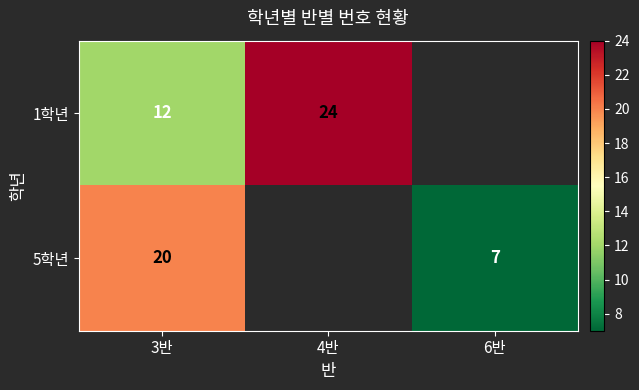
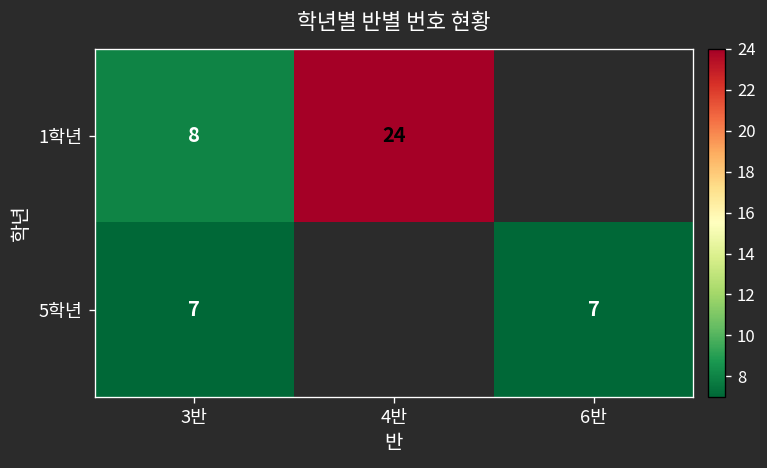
1학년, 3반: 12 -> 8
5학년, 3반: 20 -> 7
